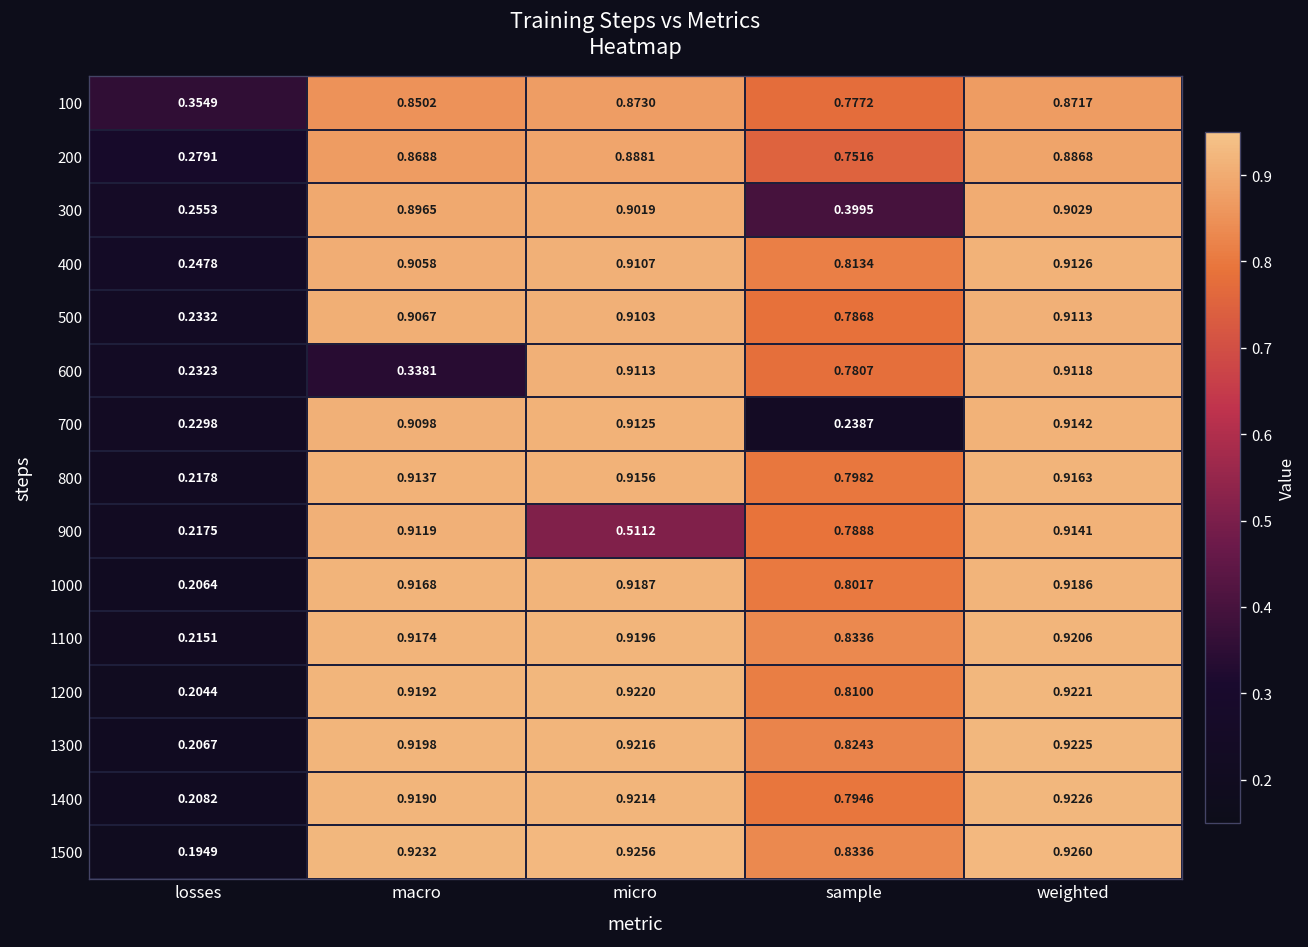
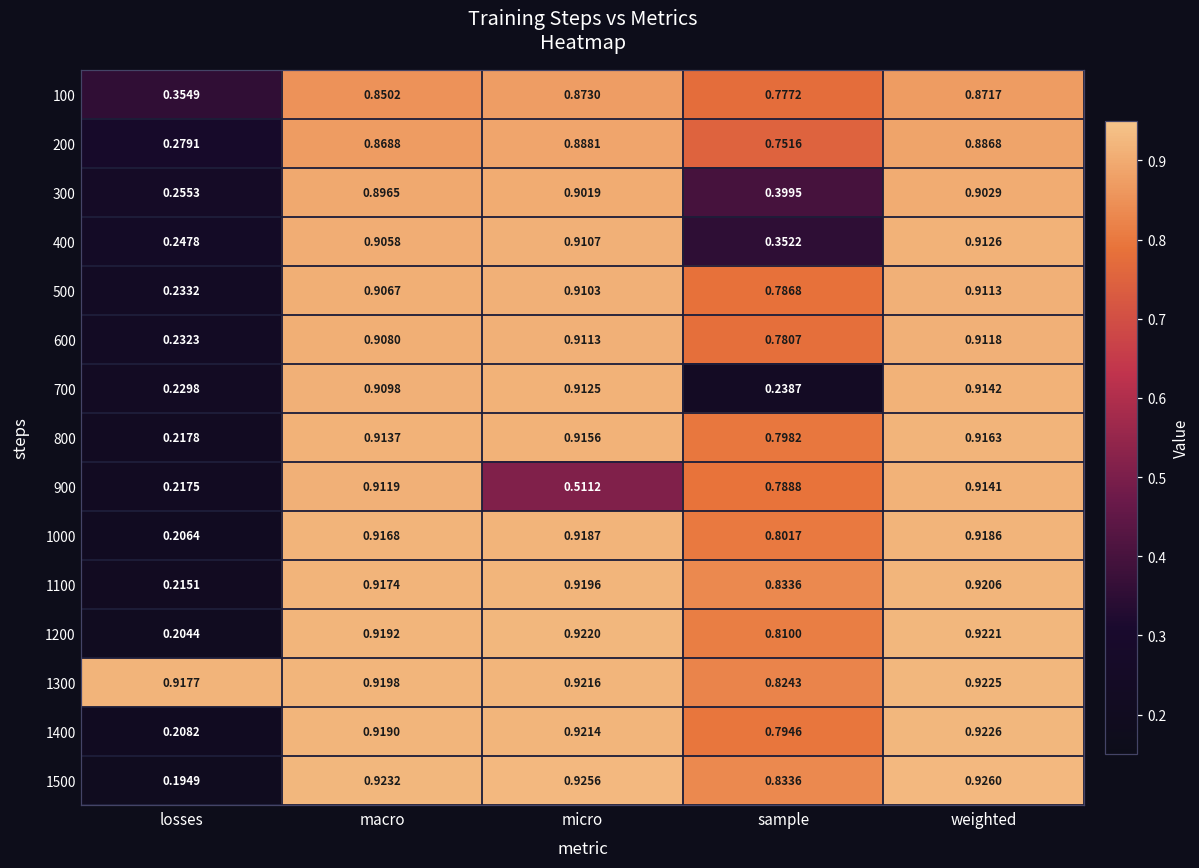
400, sample: 0.8134 -> 0.3522
600, macro: 0.3381 -> 0.9080
1300, losses: 0.2067 -> 0.9177
